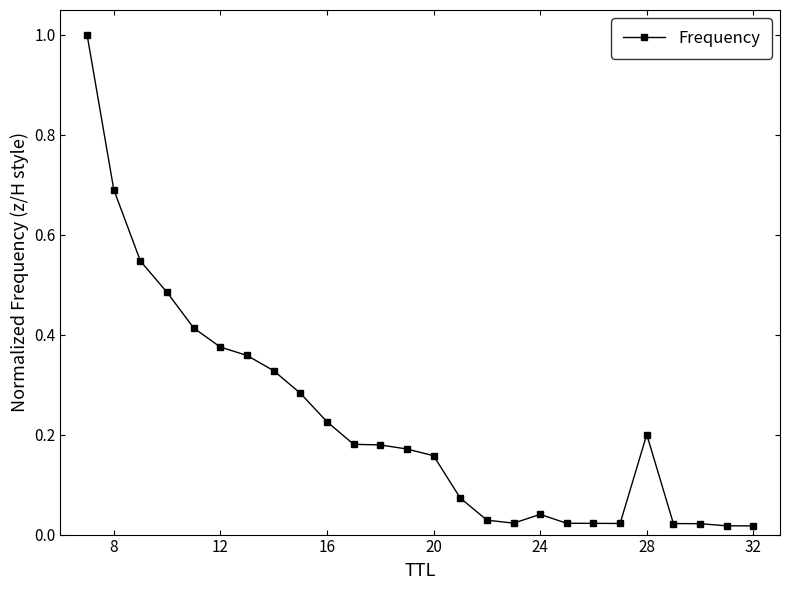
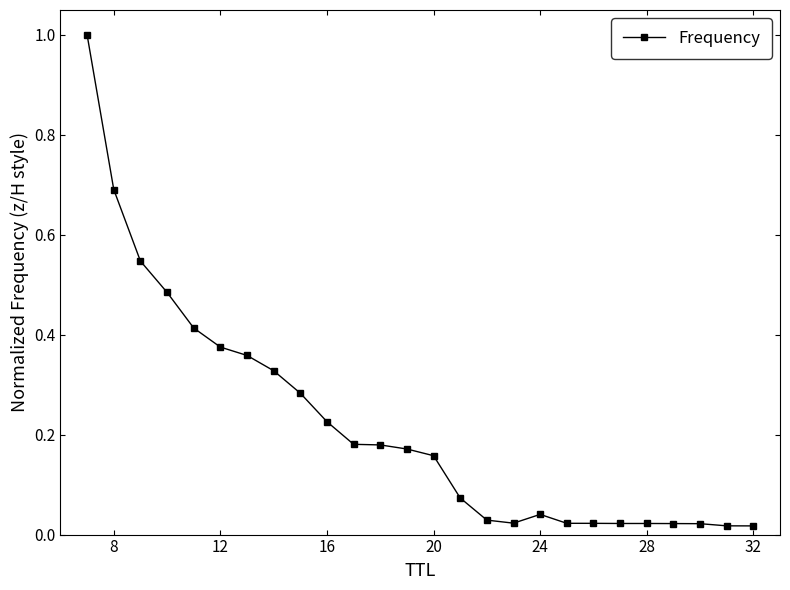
28: 0.20 -> 0.02
